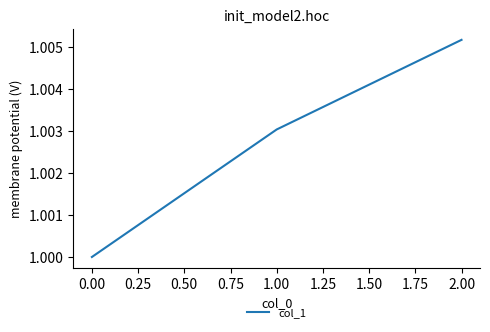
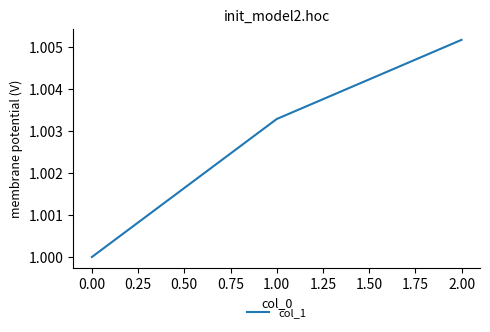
1.00: 1.0030 -> 1.0033
